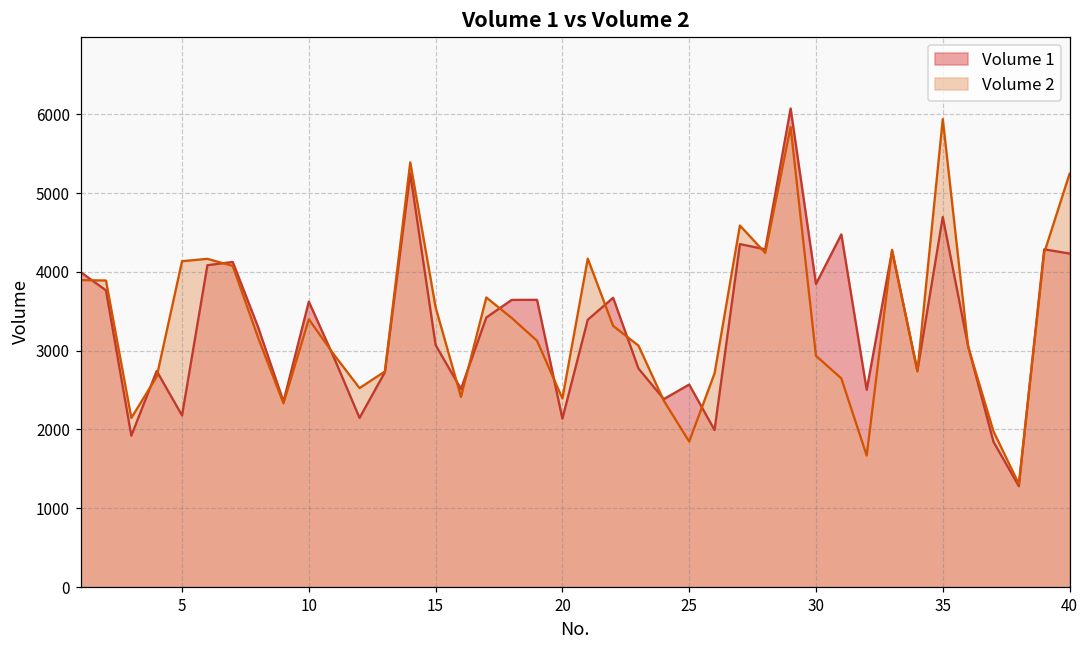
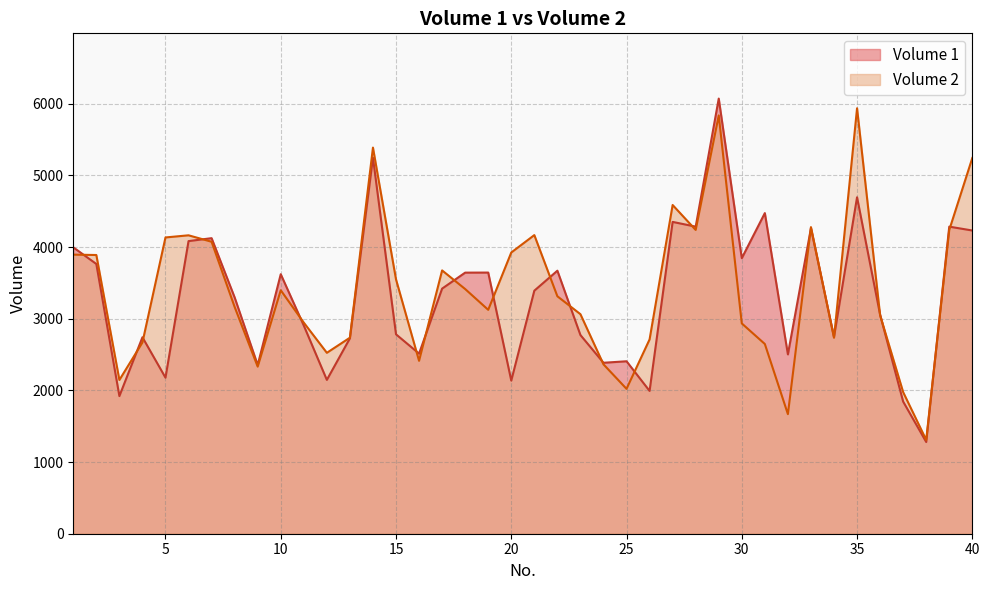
Volume 1, 15: 3100 -> 2800
Volume 2, 20: 2400 -> 3900
Volume 1, 25: 2600 -> 2400
Volume 2, 25: 1800 -> 2000
